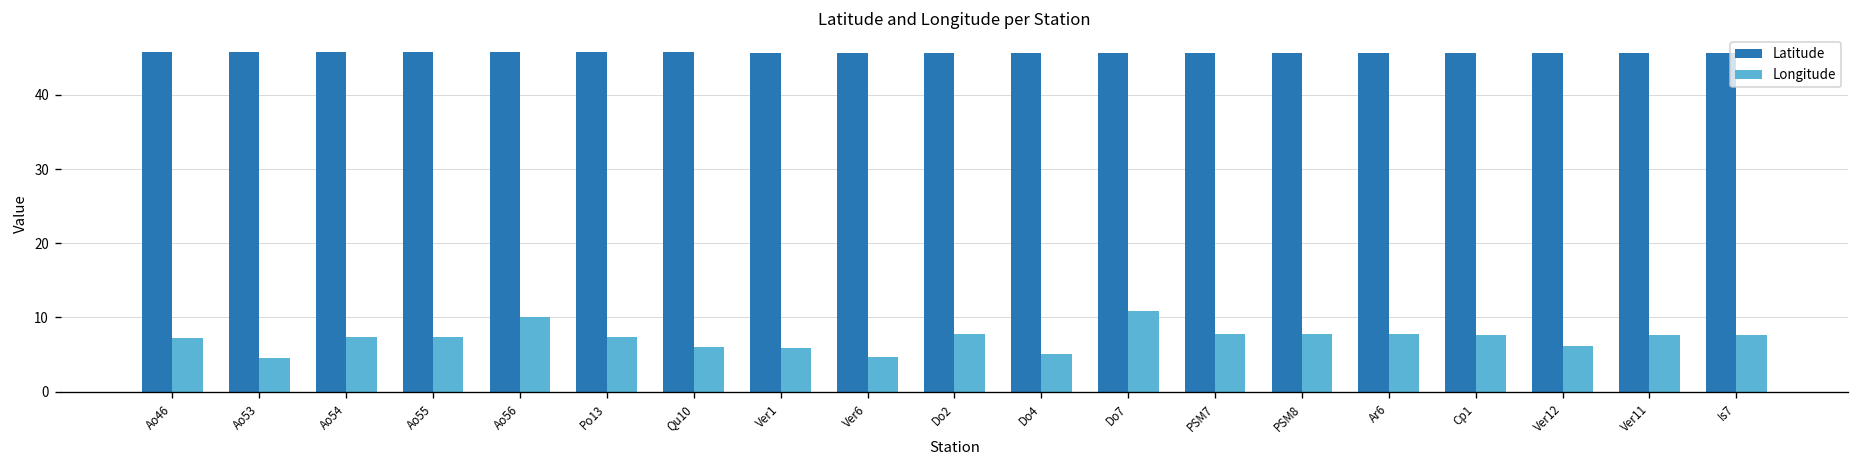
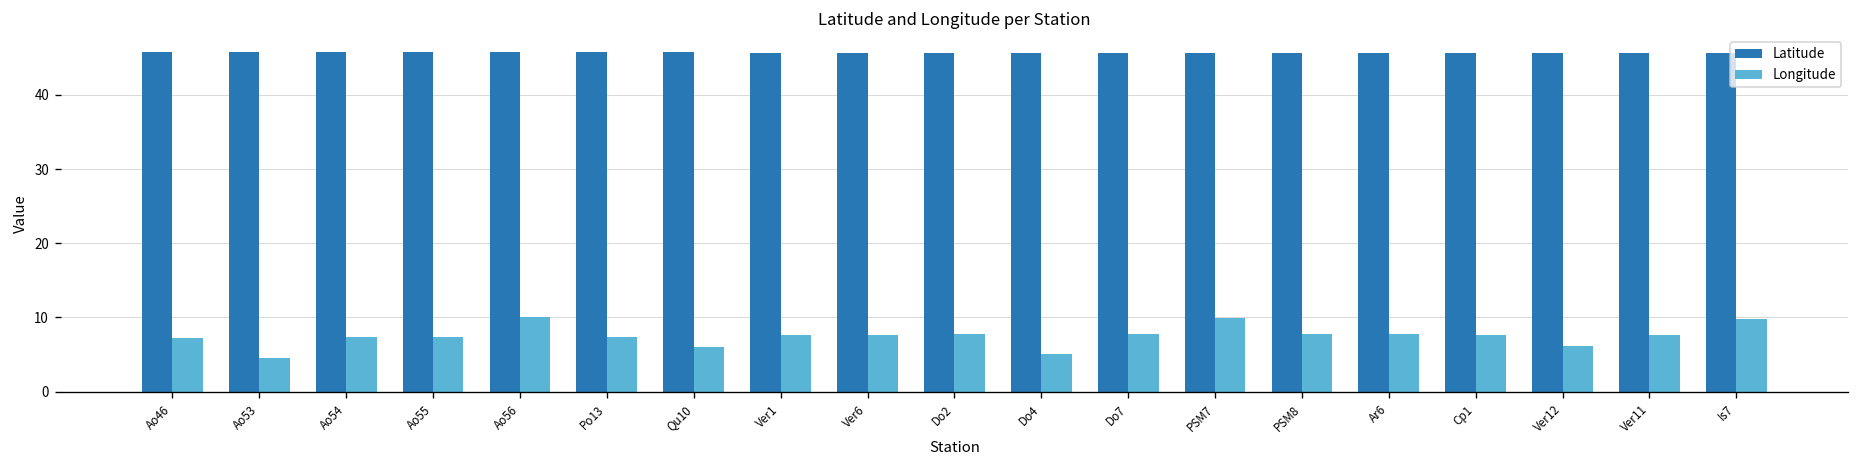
Longitude, Ver1: 6 -> 8
Longitude, Ver6: 5 -> 8
Longitude, Do7: 11 -> 8
Longitude, PSM7: 8 -> 10
Longitude, Is7: 8 -> 10
